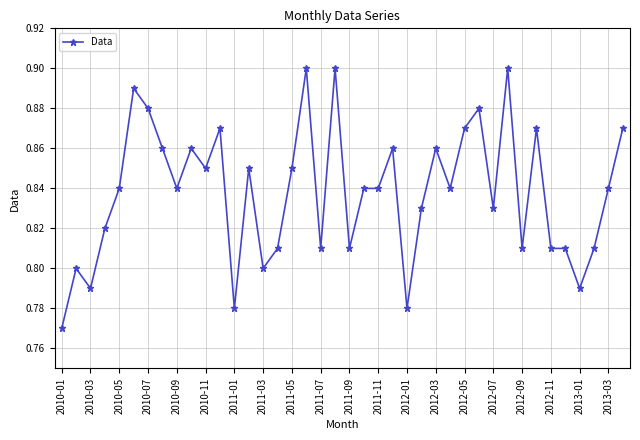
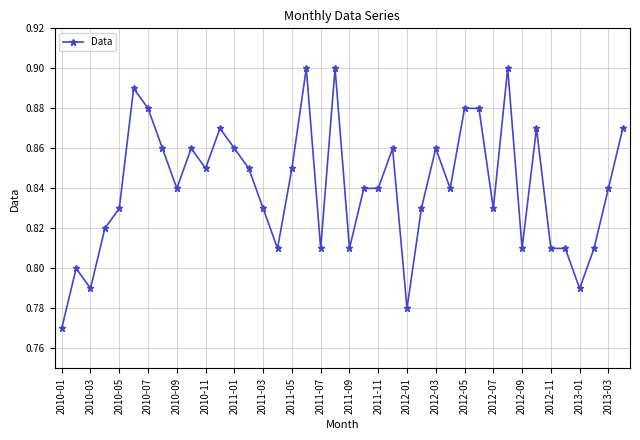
2010-05: 0.84 -> 0.83
2011-01: 0.78 -> 0.86
2011-03: 0.80 -> 0.83
2012-05: 0.87 -> 0.88
